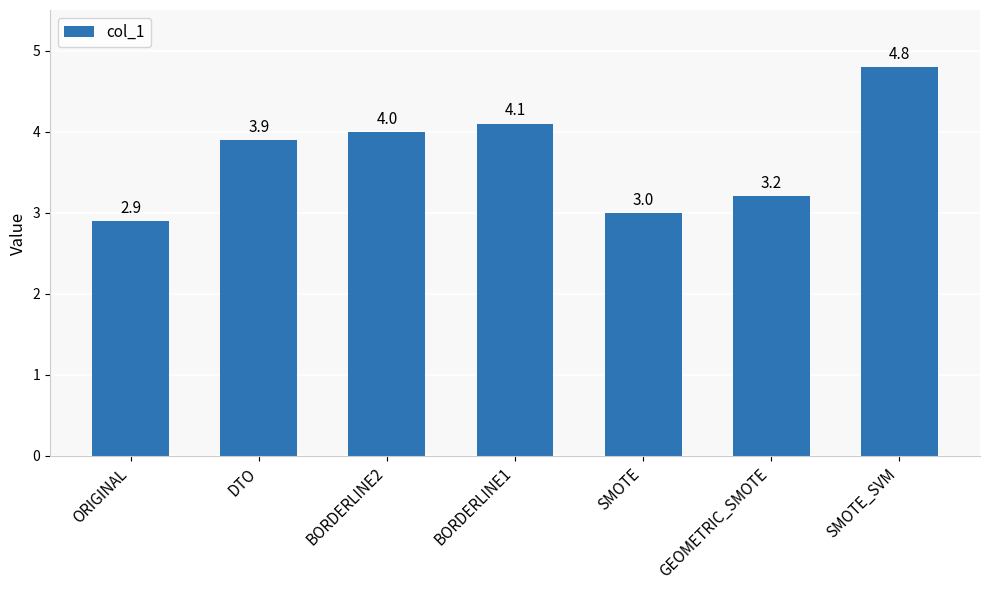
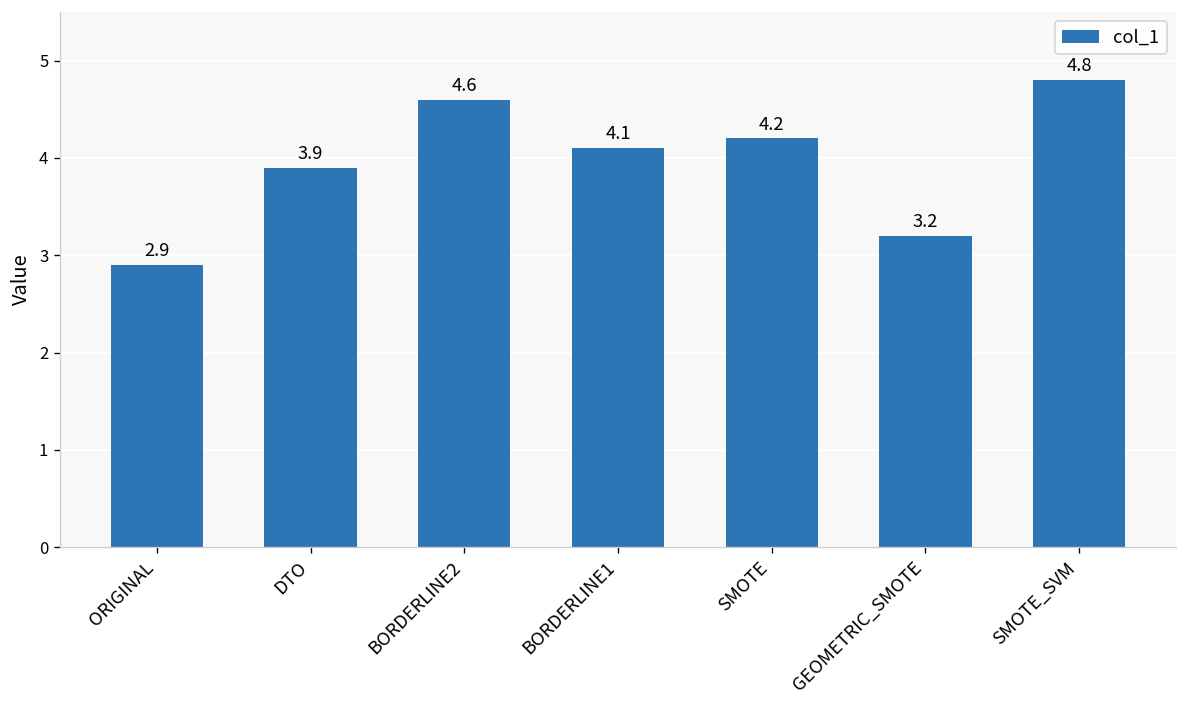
BORDERLINE2: 4.0 -> 4.6
SMOTE: 3.0 -> 4.2
